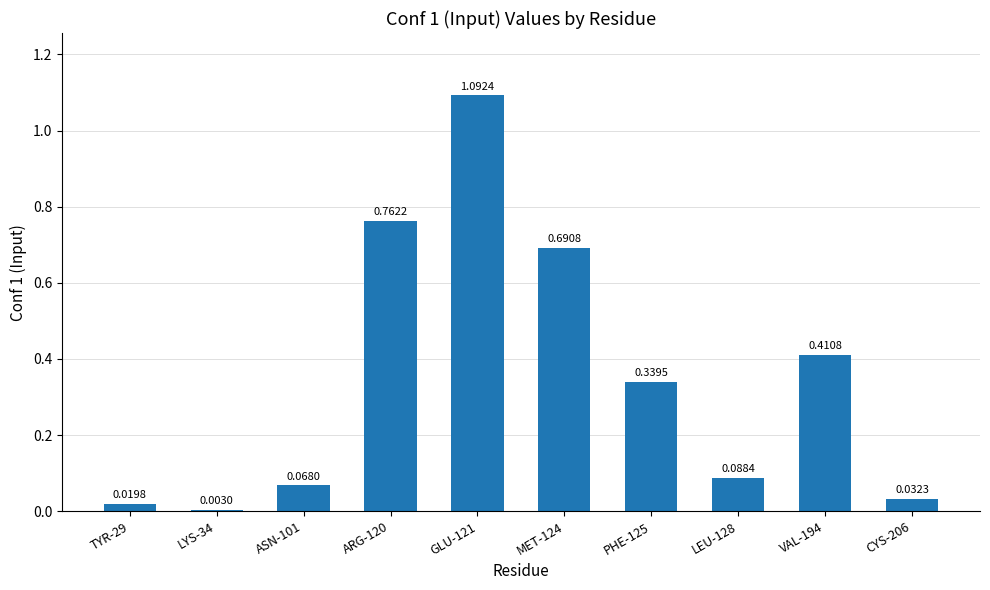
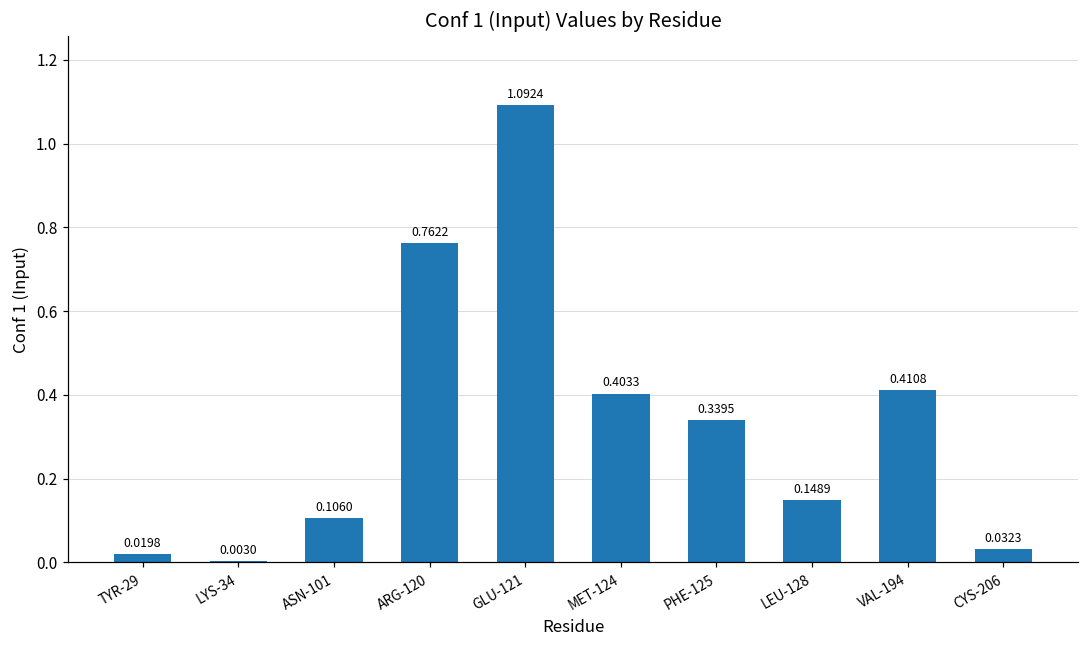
ASN-101: 0.0680 -> 0.1060
MET-124: 0.6908 -> 0.4033
LEU-128: 0.0884 -> 0.1489
